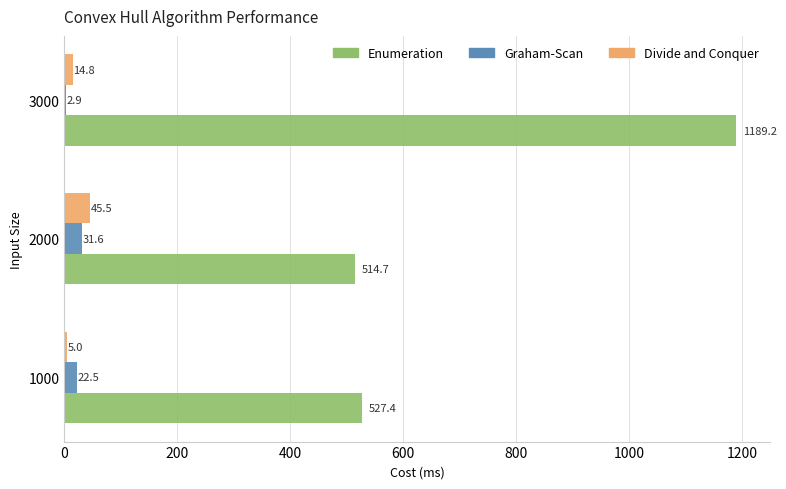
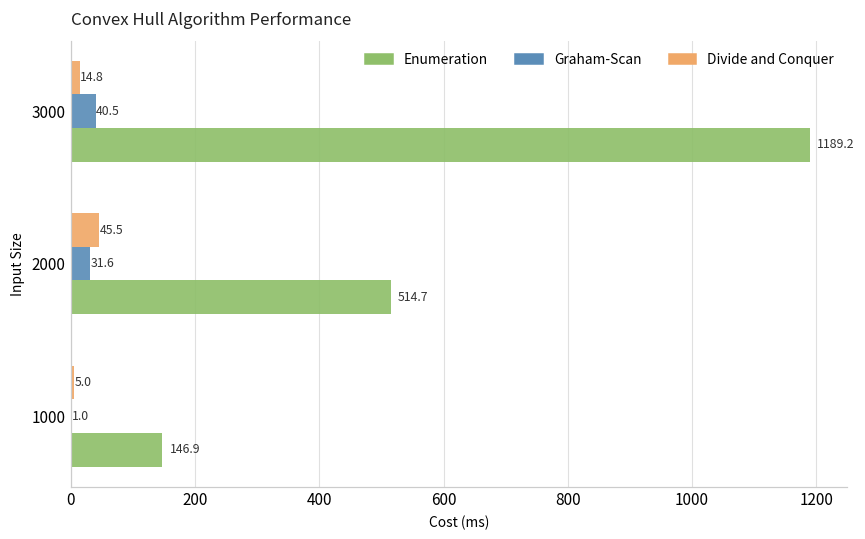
Graham-Scan, 3000: 2.9 -> 40.5
Graham-Scan, 1000: 22.5 -> 1.0
Enumeration, 1000: 527.4 -> 146.9
